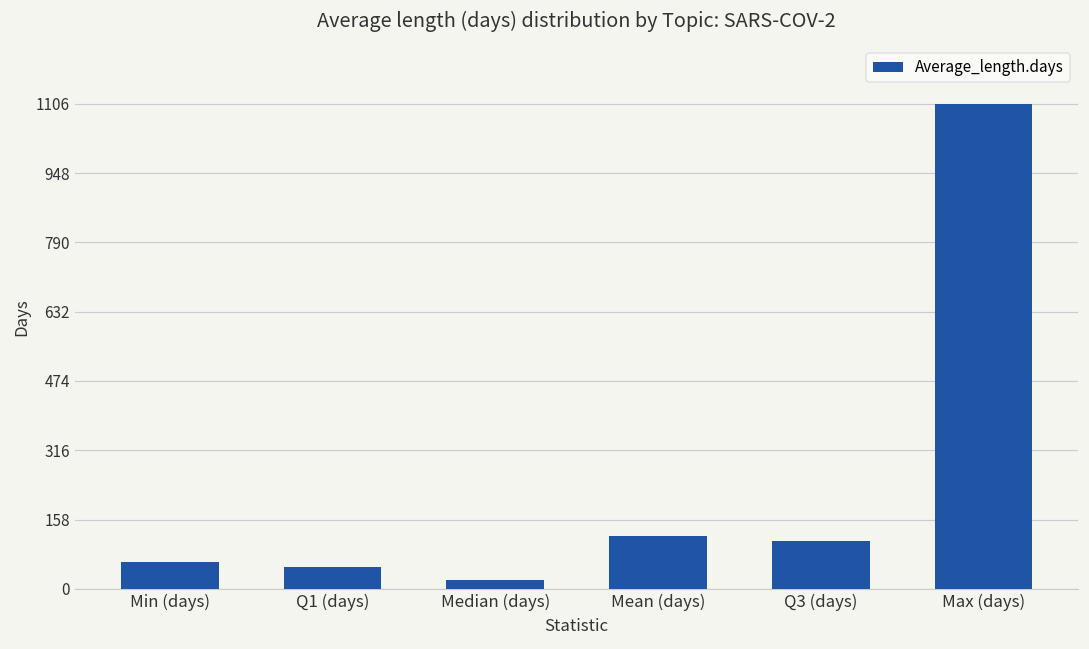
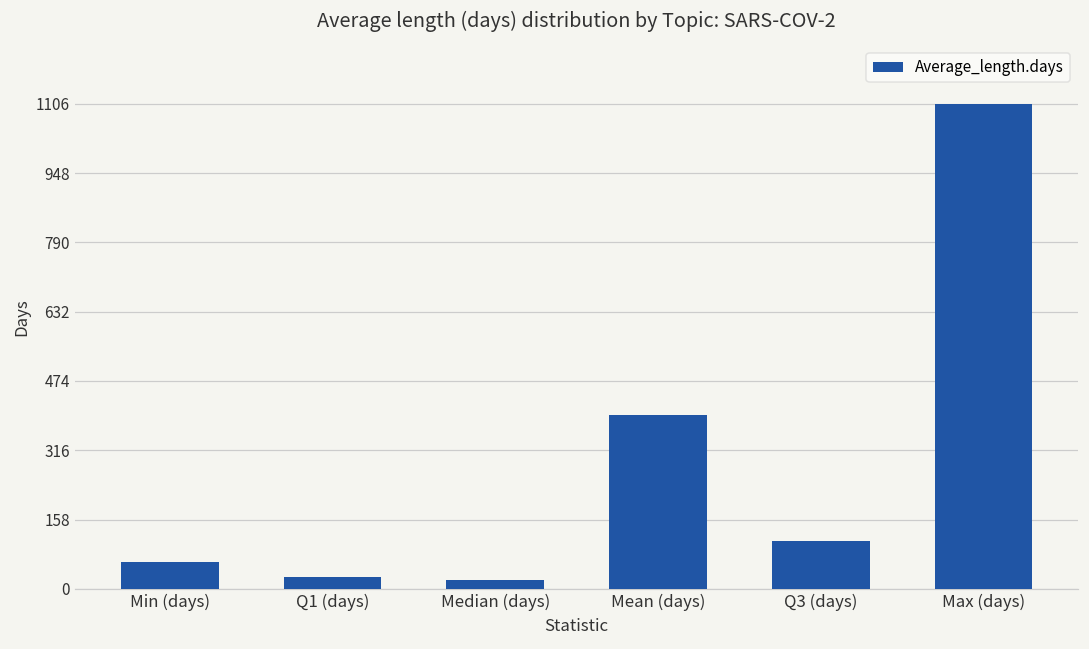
Q1 (days): 50 -> 30
Mean (days): 120 -> 400
